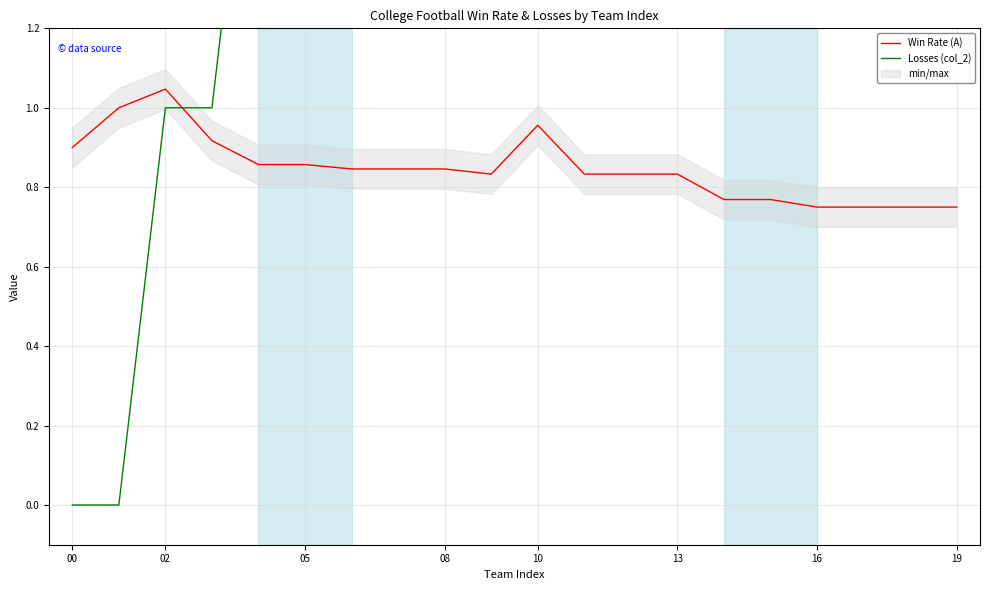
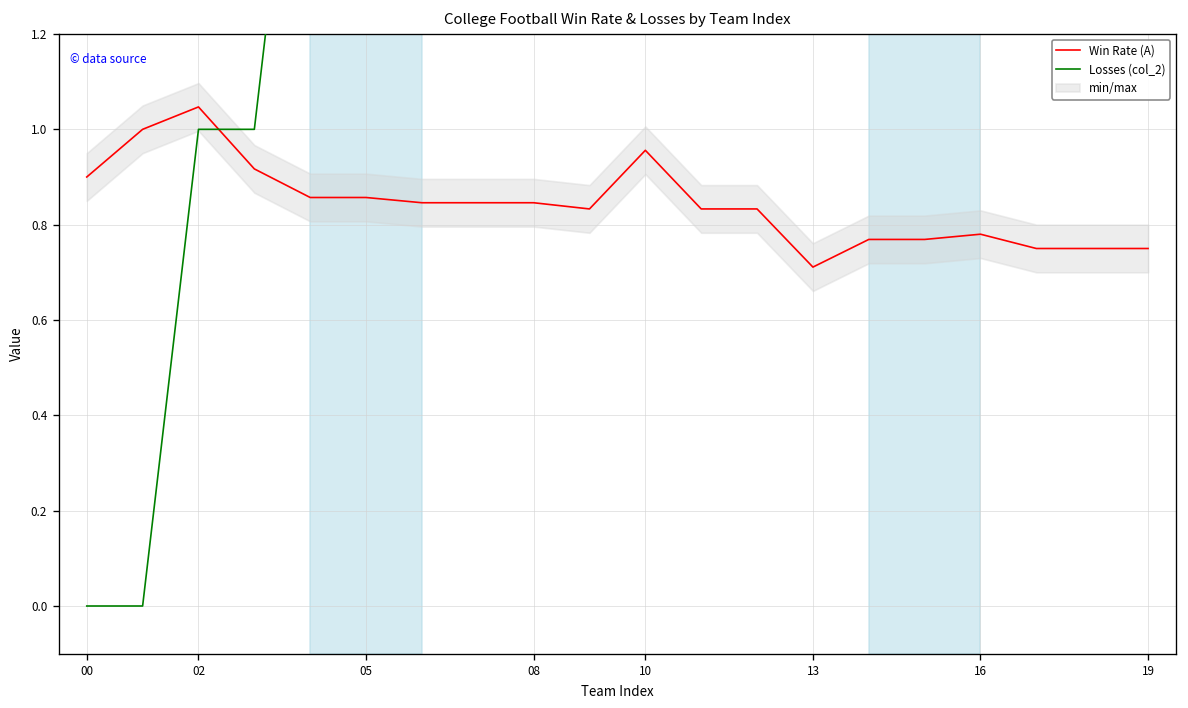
Win Rate (A), 13: 0.83 -> 0.71
Win Rate (A), 16: 0.75 -> 0.78
